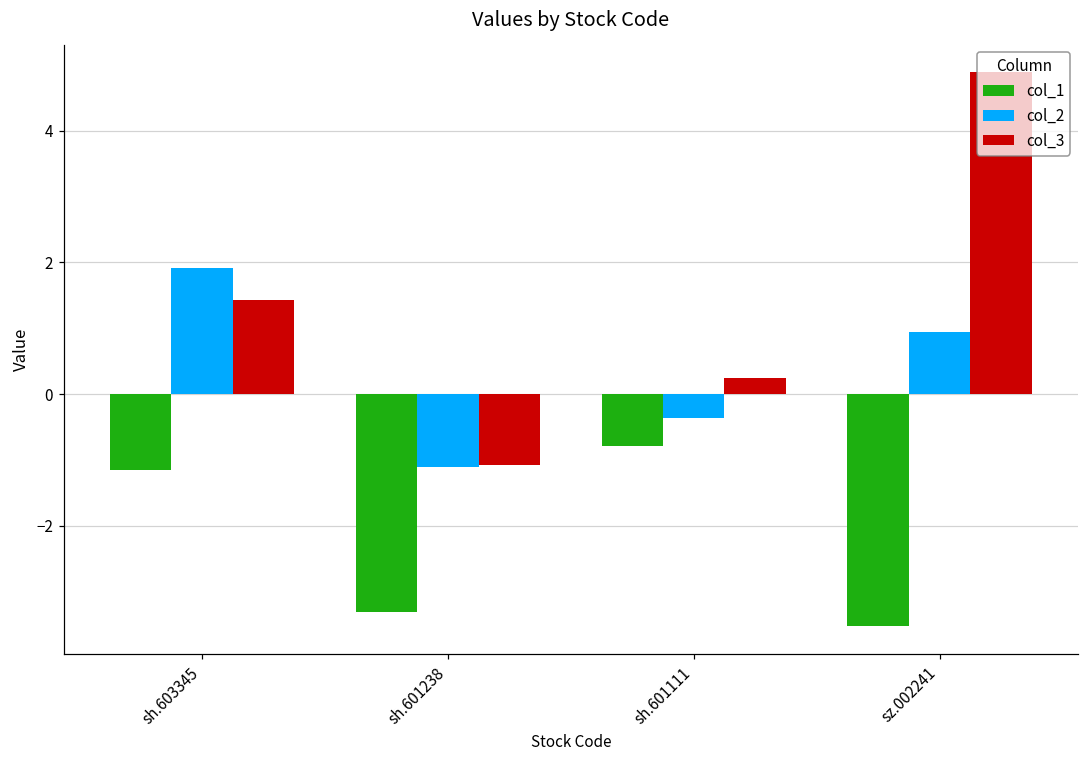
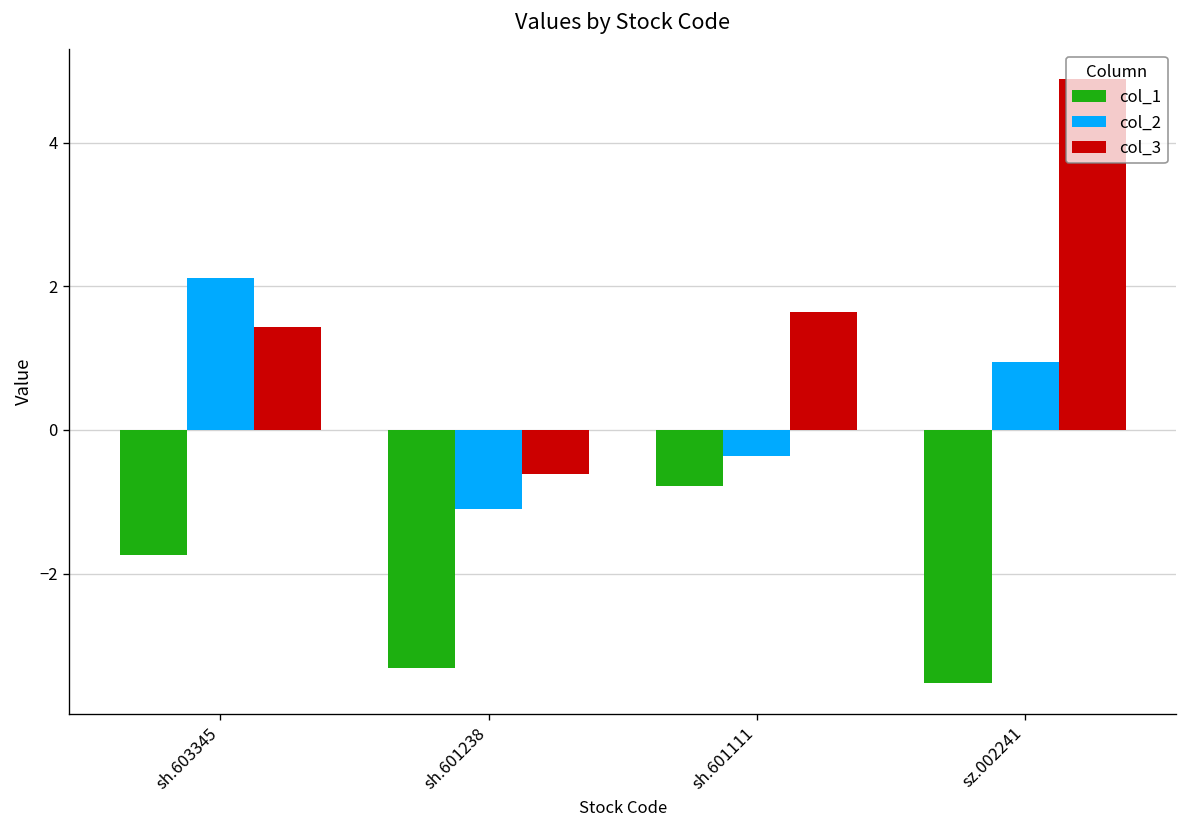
col_1, sh.603345: -1.1 -> -1.7
col_2, sh.603345: 1.9 -> 2.1
col_3, sh.601238: -1.1 -> -0.6
col_3, sh.601111: 0.2 -> 1.6
